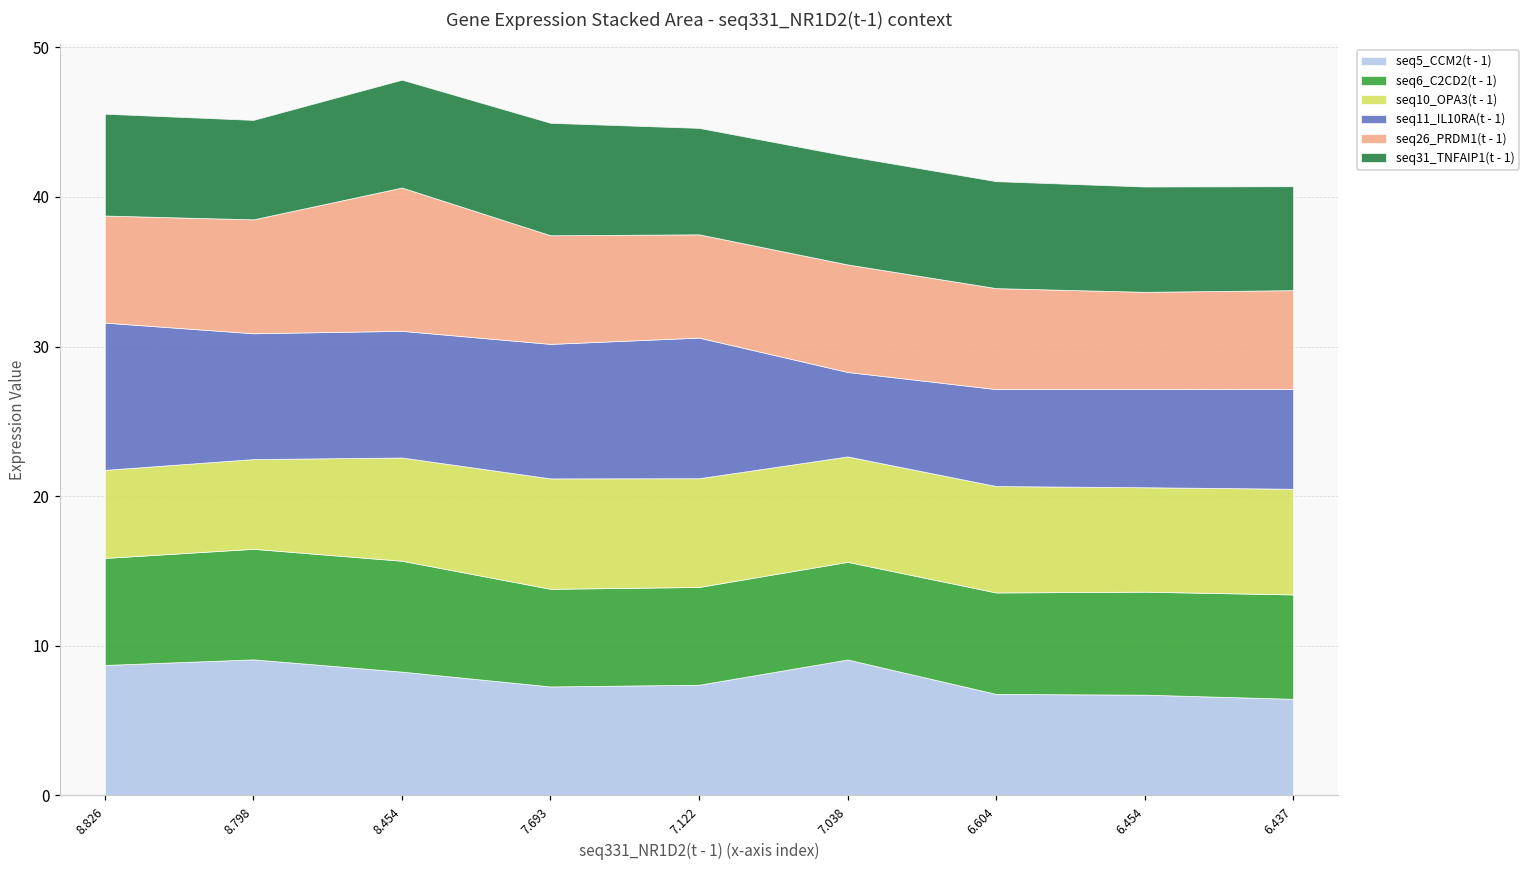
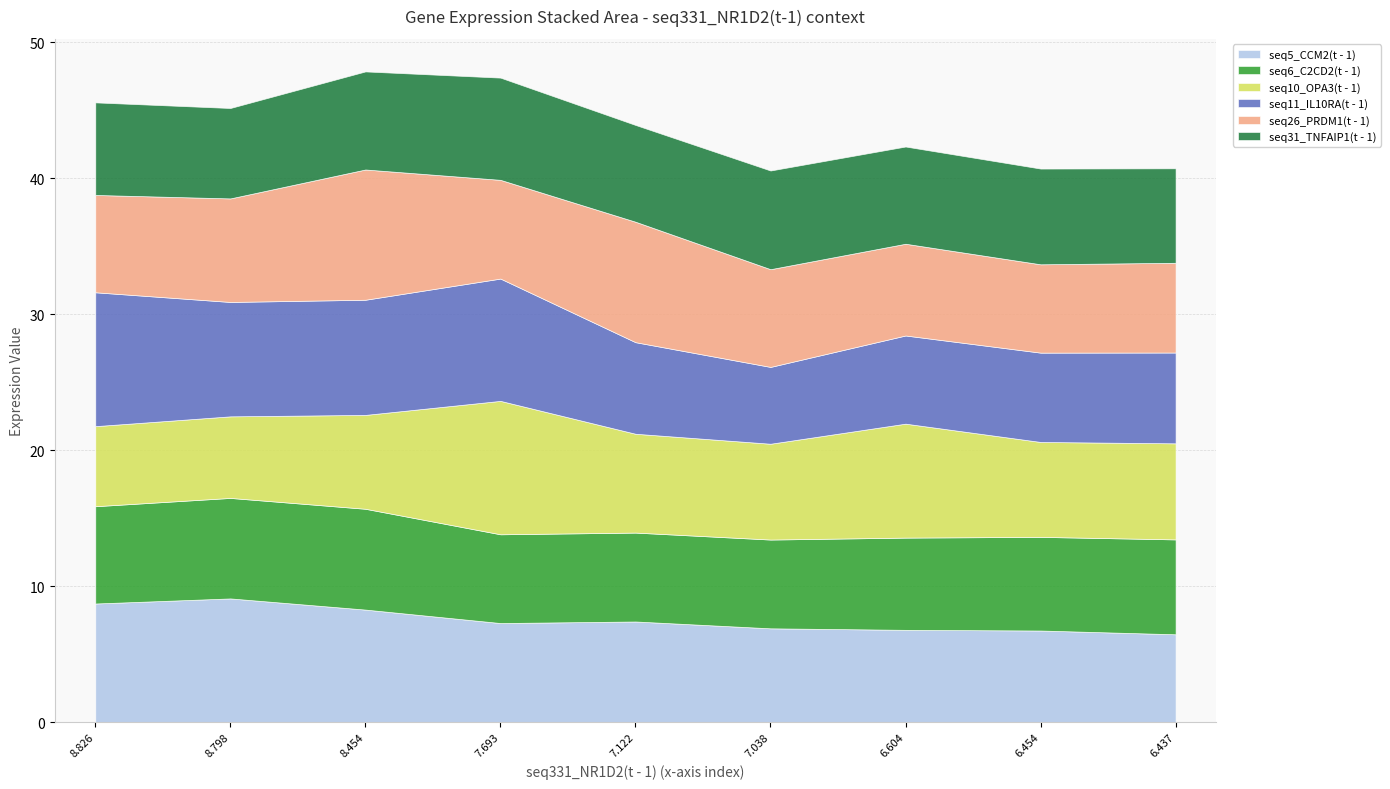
seq10_OPA3(t - 1), 7.693: 7.4 -> 9.8
seq11_IL10RA(t - 1), 7.122: 9.4 -> 6.7
seq26_PRDM1(t - 1), 7.122: 6.9 -> 8.9
seq5_CCM2(t - 1), 7.038: 9.1 -> 6.9
seq10_OPA3(t - 1), 6.604: 7.1 -> 8.4
